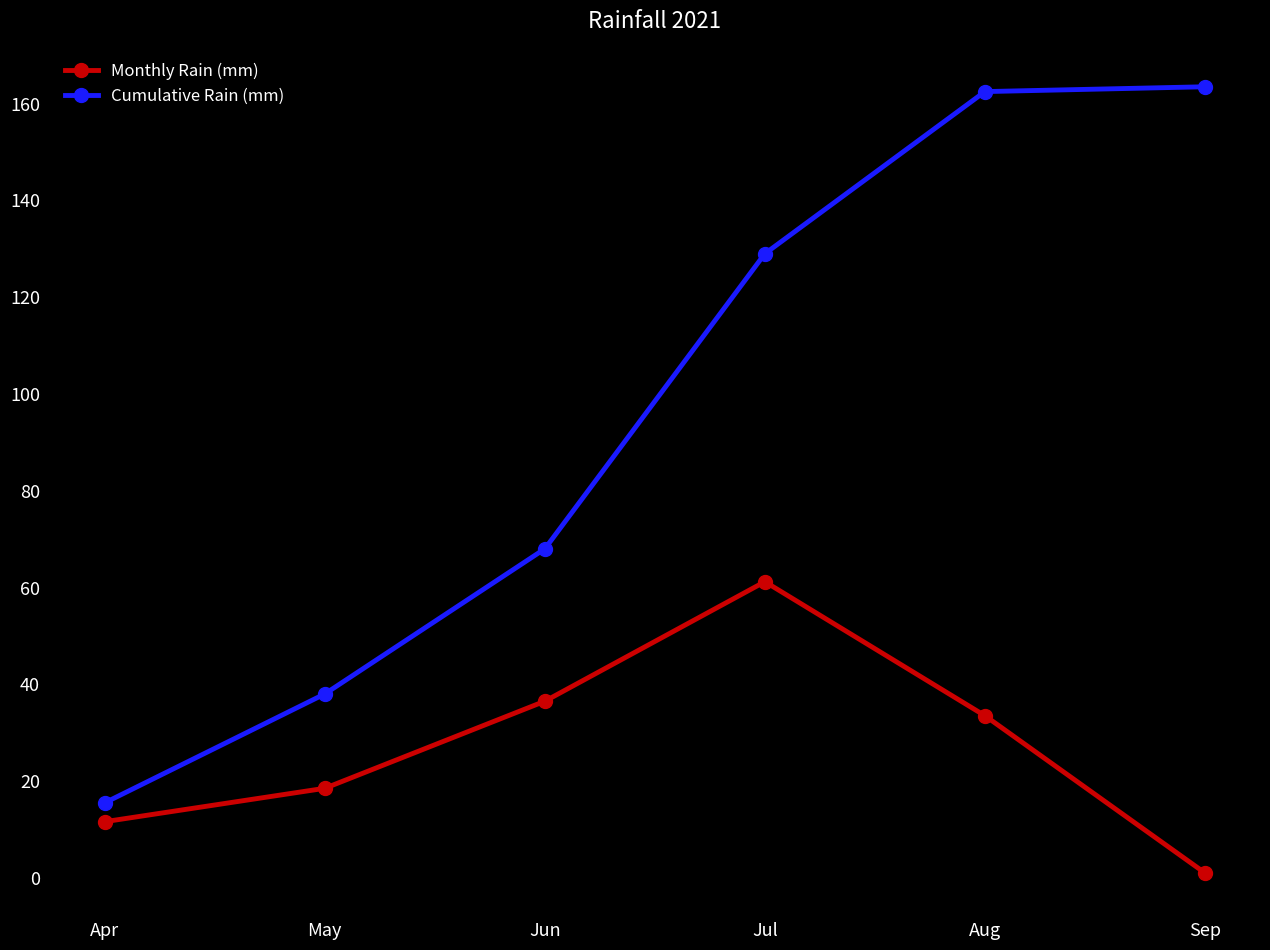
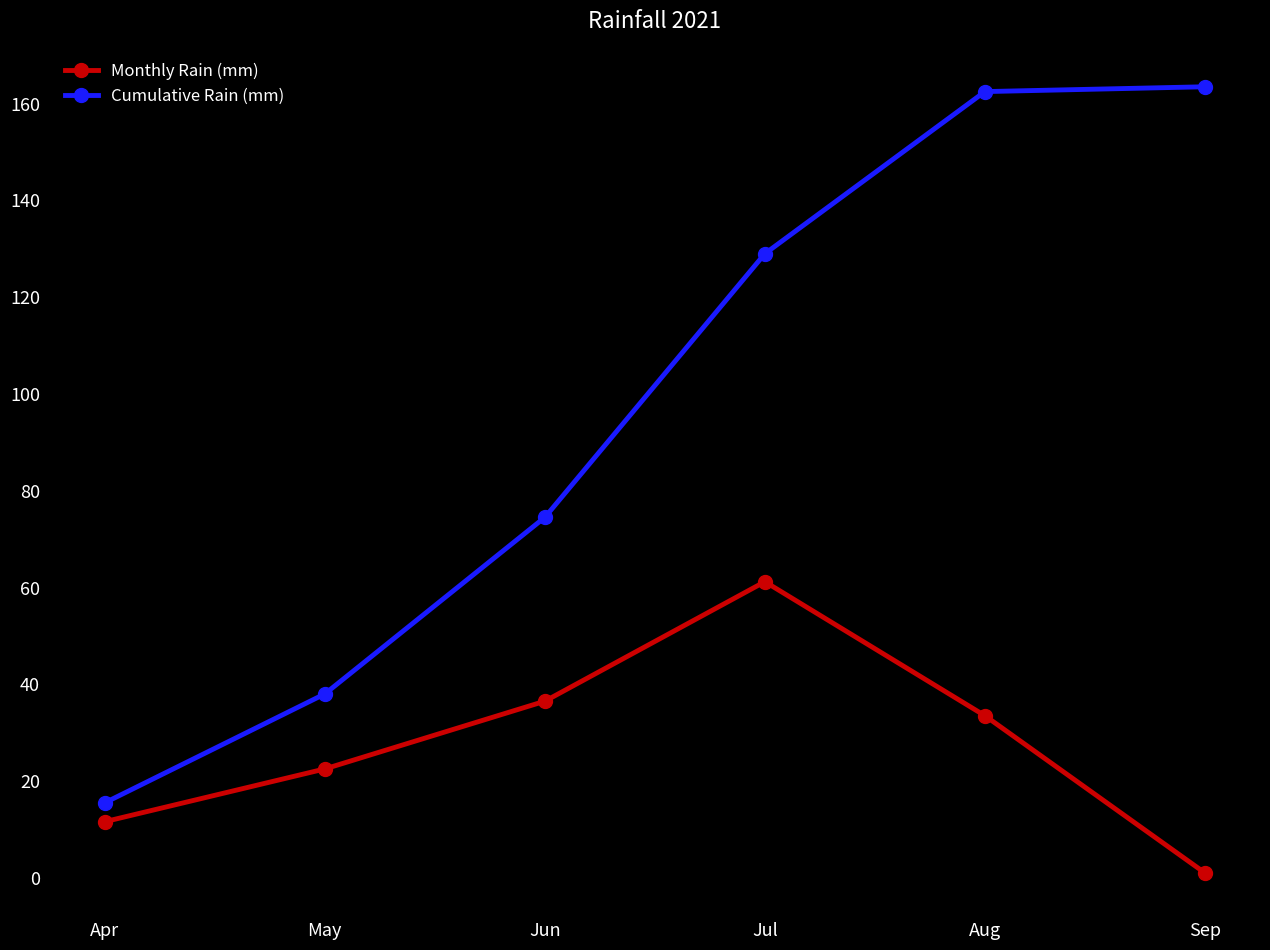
Monthly Rain (mm), May: 19 -> 23
Cumulative Rain (mm), Jun: 68 -> 75
